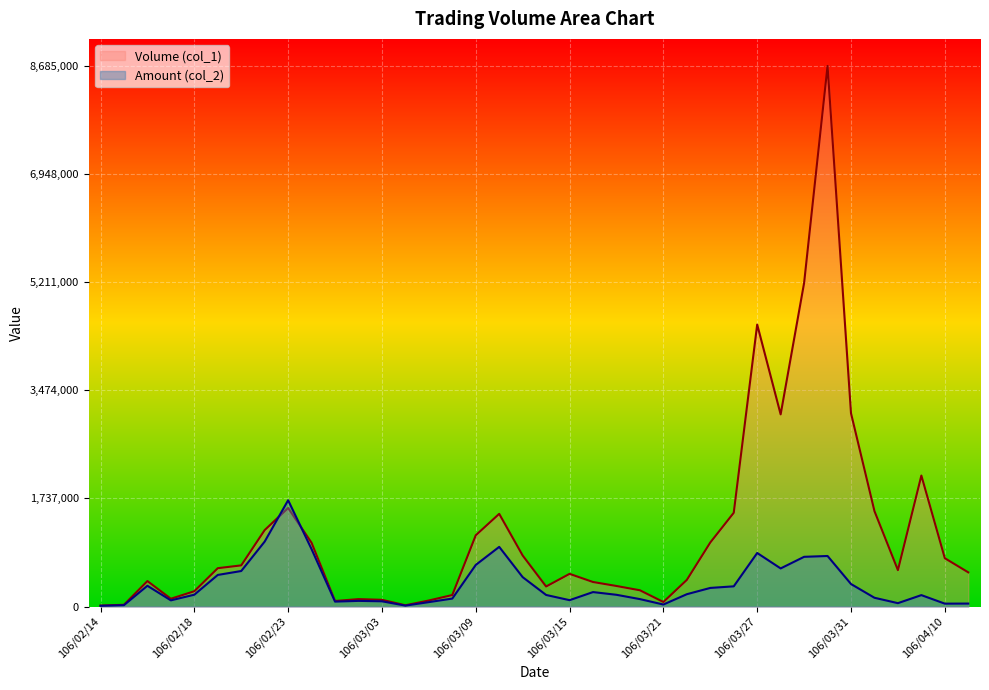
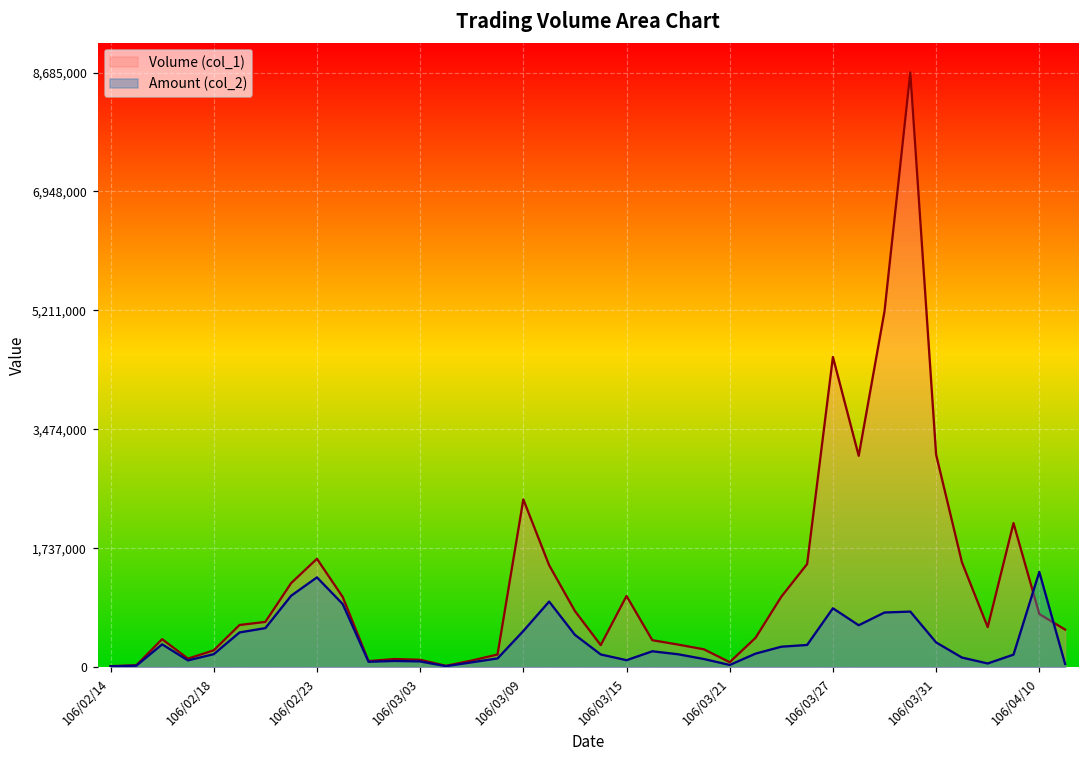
Amount (col_2), 106/02/23: 1,700,000 -> 1,300,000
Volume (col_1), 106/03/09: 1,100,000 -> 2,400,000
Amount (col_2), 106/03/09: 700,000 -> 500,000
Volume (col_1), 106/03/15: 500,000 -> 1,000,000
Amount (col_2), 106/04/10: 0 -> 1,400,000
